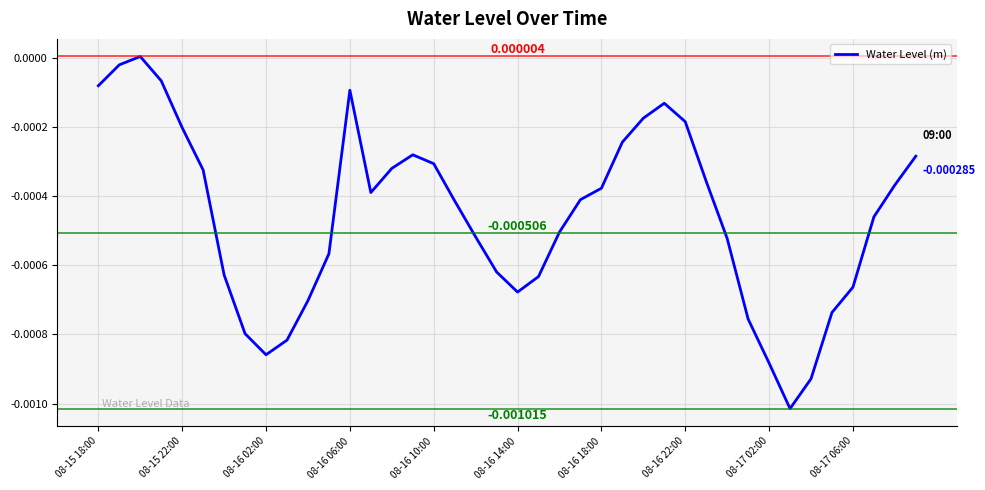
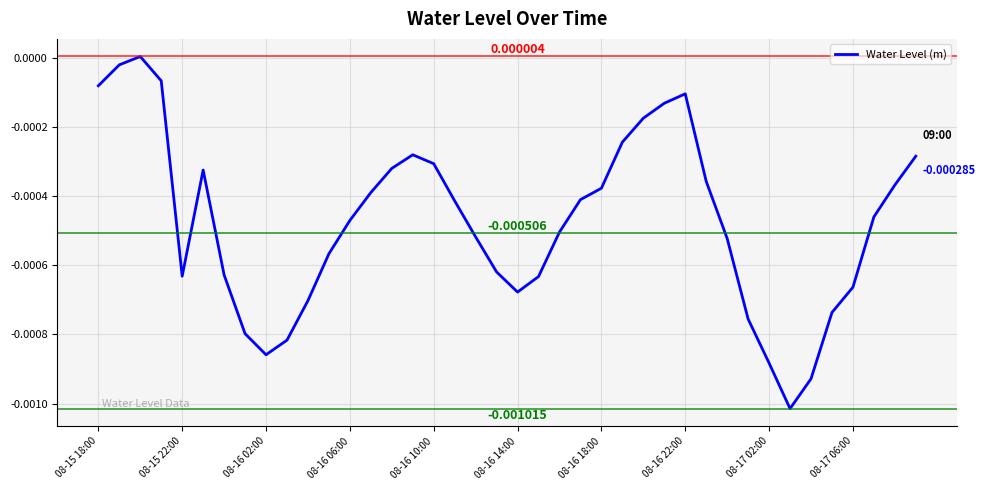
08-15 22:00: -0.00020 -> -0.00063
08-16 06:00: -0.00009 -> -0.00047
08-16 22:00: -0.00018 -> -0.00010
